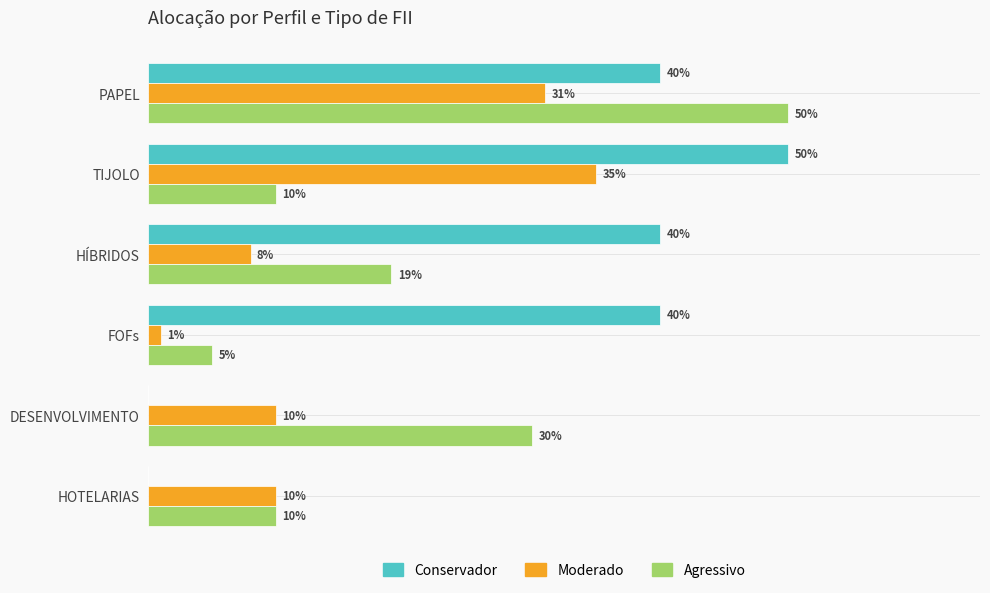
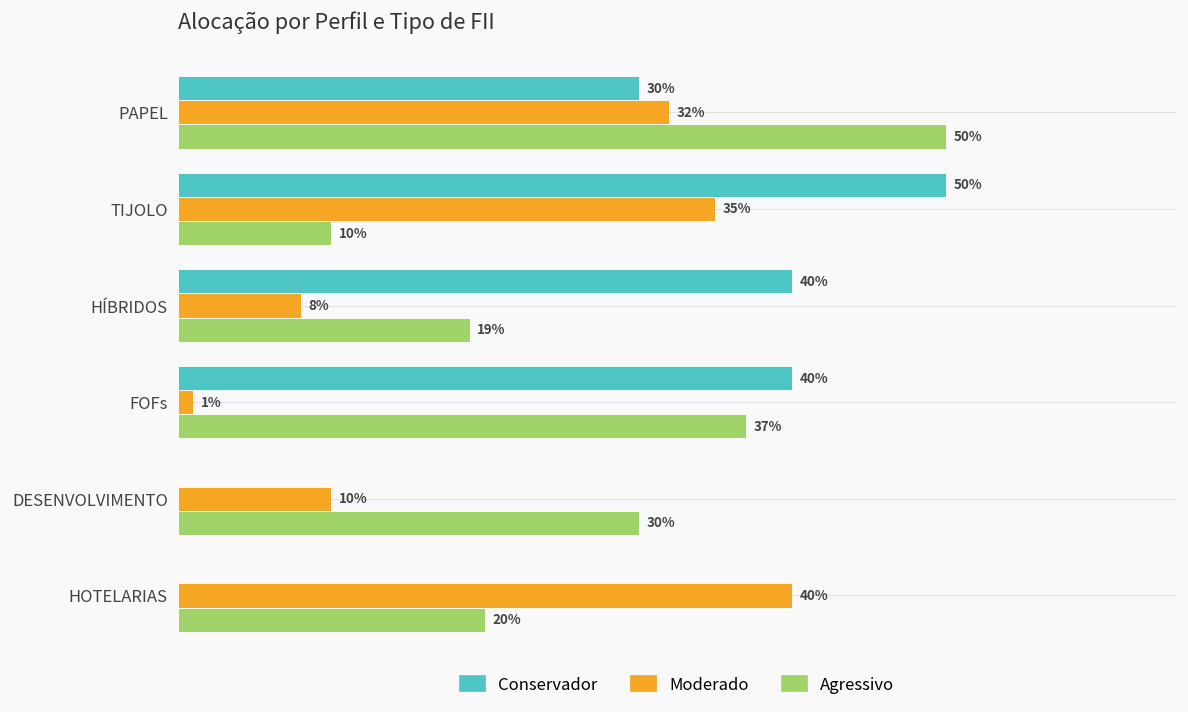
Conservador, PAPEL: 40% -> 30%
Moderado, PAPEL: 31% -> 32%
Agressivo, FOFs: 5% -> 37%
Moderado, HOTELARIAS: 10% -> 40%
Agressivo, HOTELARIAS: 10% -> 20%
